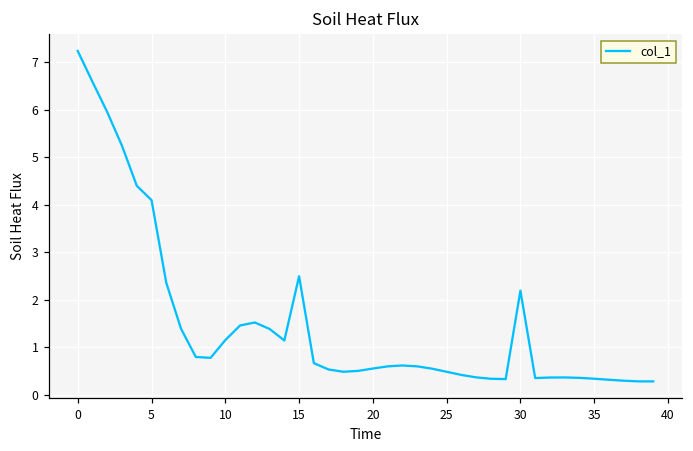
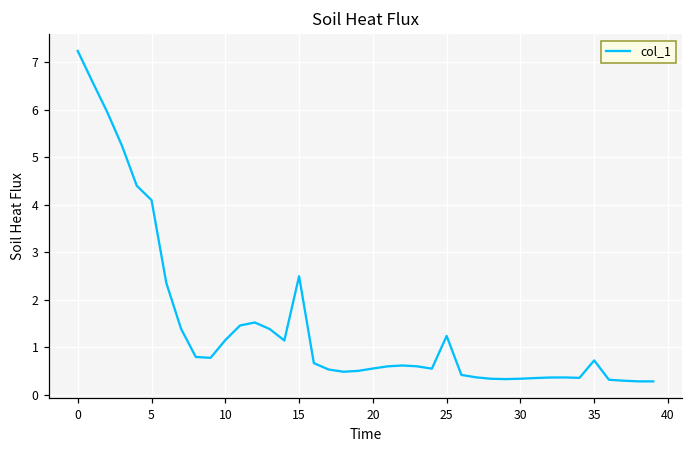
25: 0.5 -> 1.2
30: 2.2 -> 0.3
35: 0.3 -> 0.7
